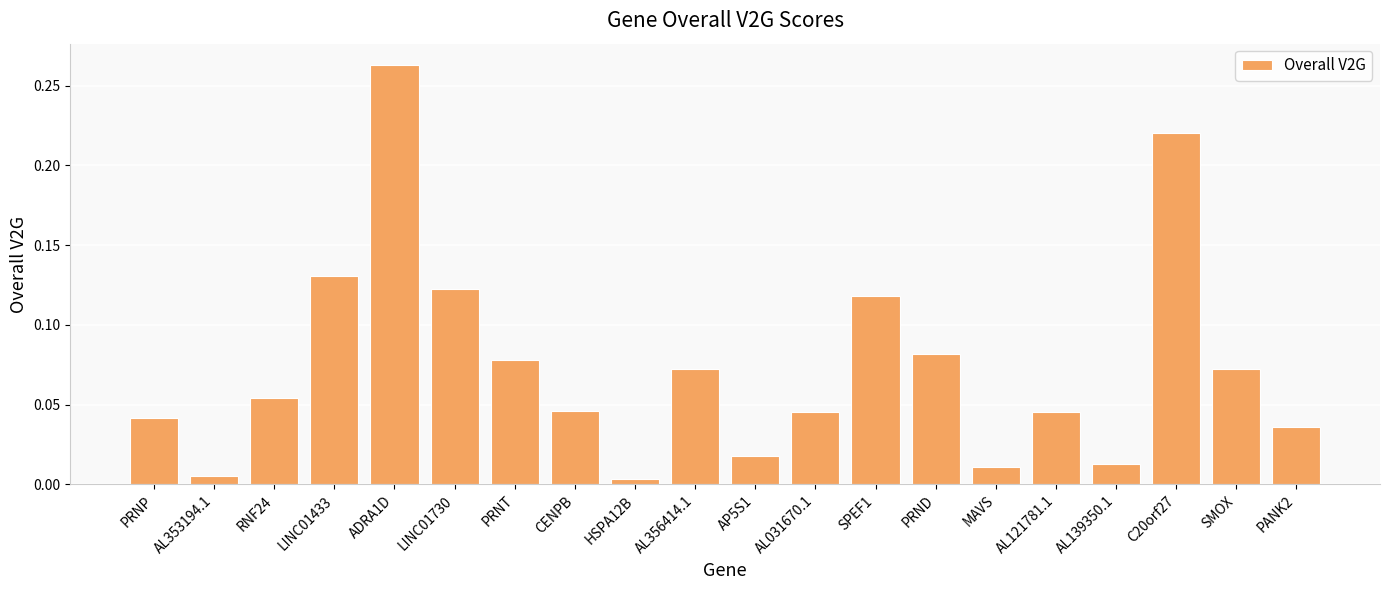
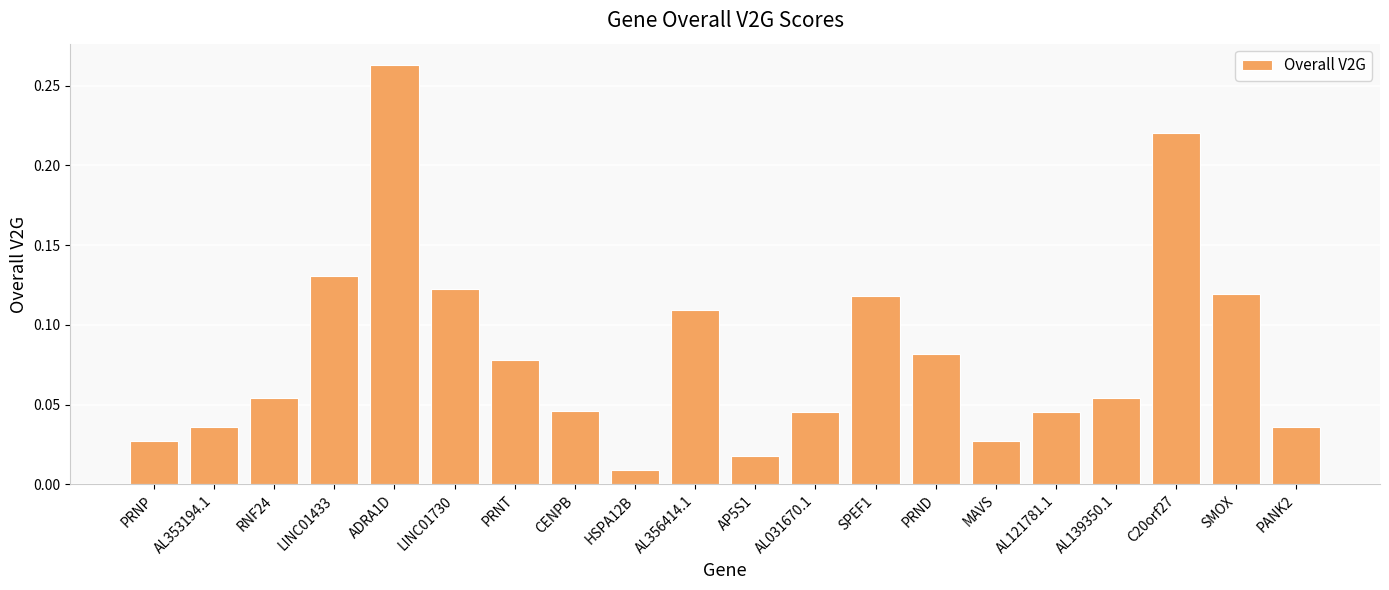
PRNP: 0.042 -> 0.027
AL353194.1: 0.006 -> 0.036
HSPA12B: 0.003 -> 0.009
AL356414.1: 0.073 -> 0.109
MAVS: 0.011 -> 0.027
AL139350.1: 0.013 -> 0.054
SMOX: 0.073 -> 0.120
